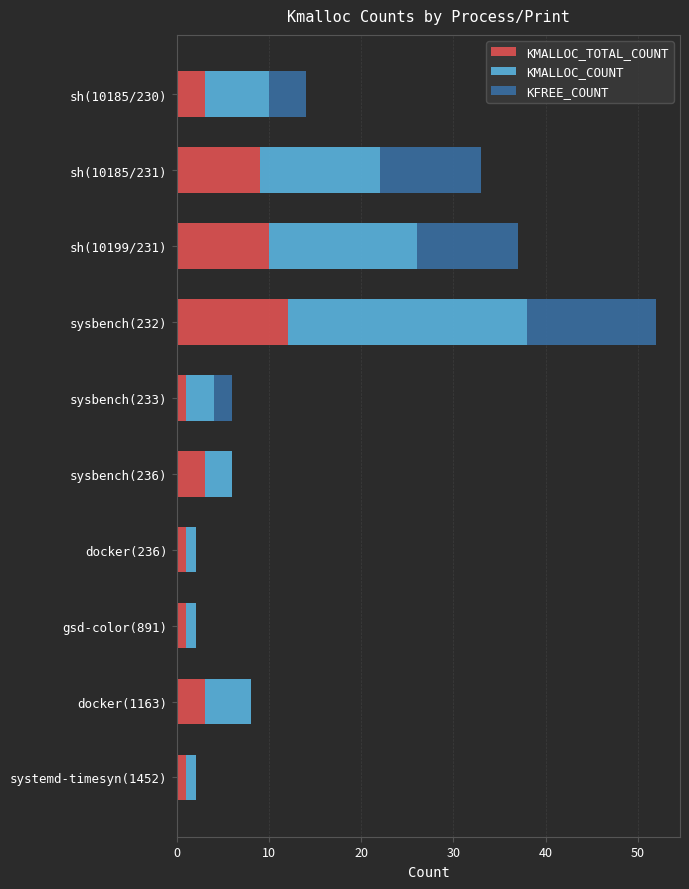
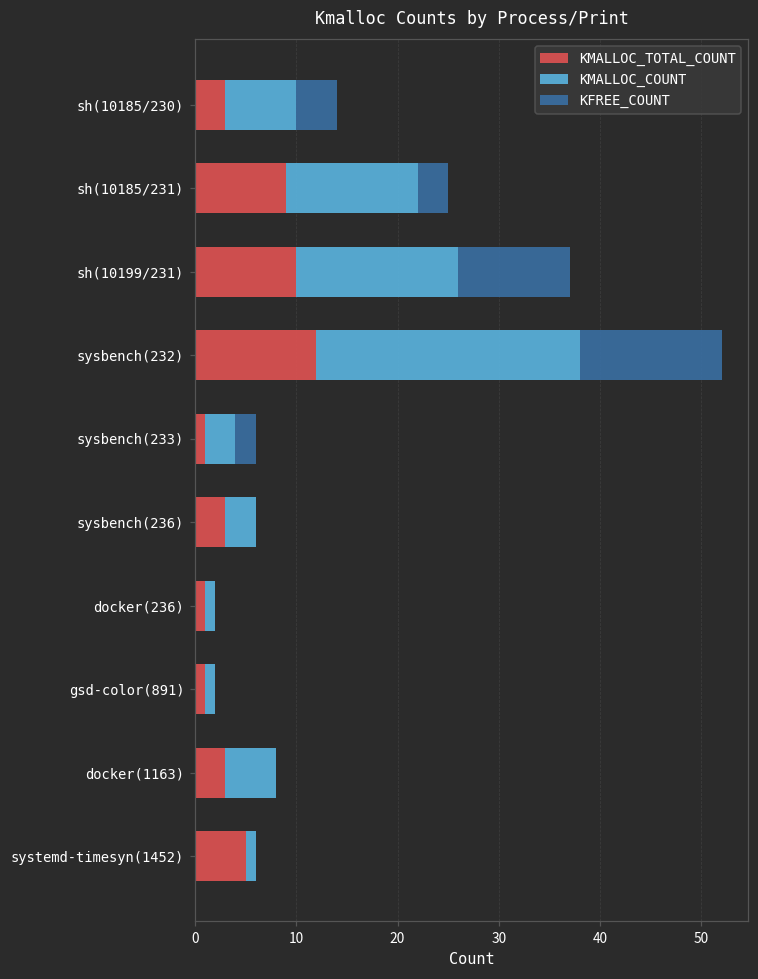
KFREE_COUNT, sh(10185/231): 11 -> 3
KMALLOC_TOTAL_COUNT, systemd-timesyn(1452): 1 -> 5
